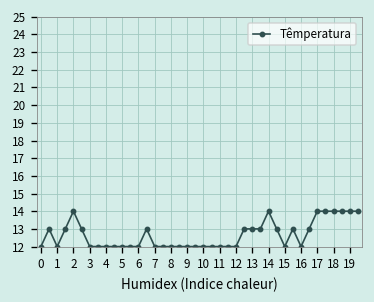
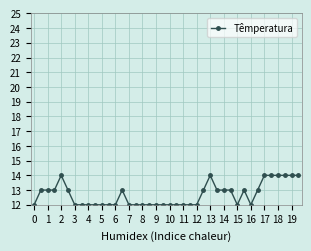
1: 12 -> 13
13: 13 -> 14
14: 14 -> 13
